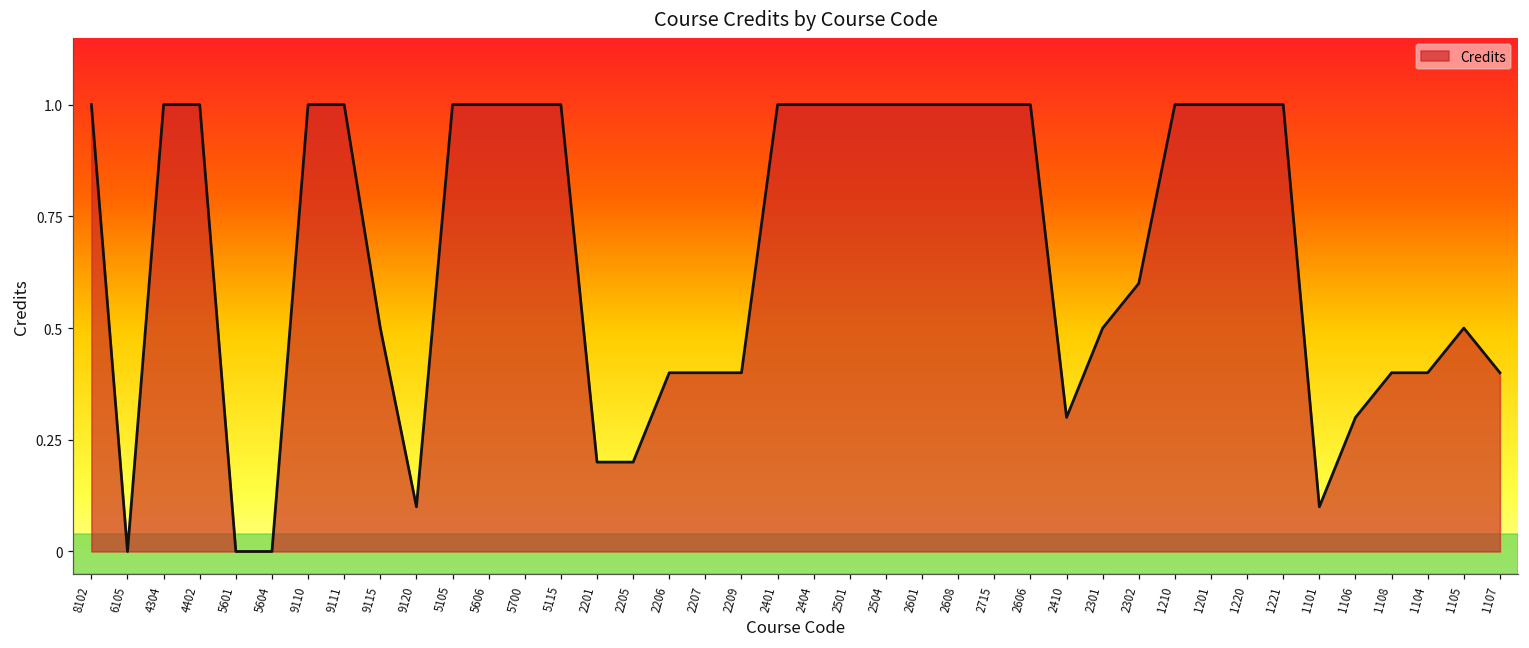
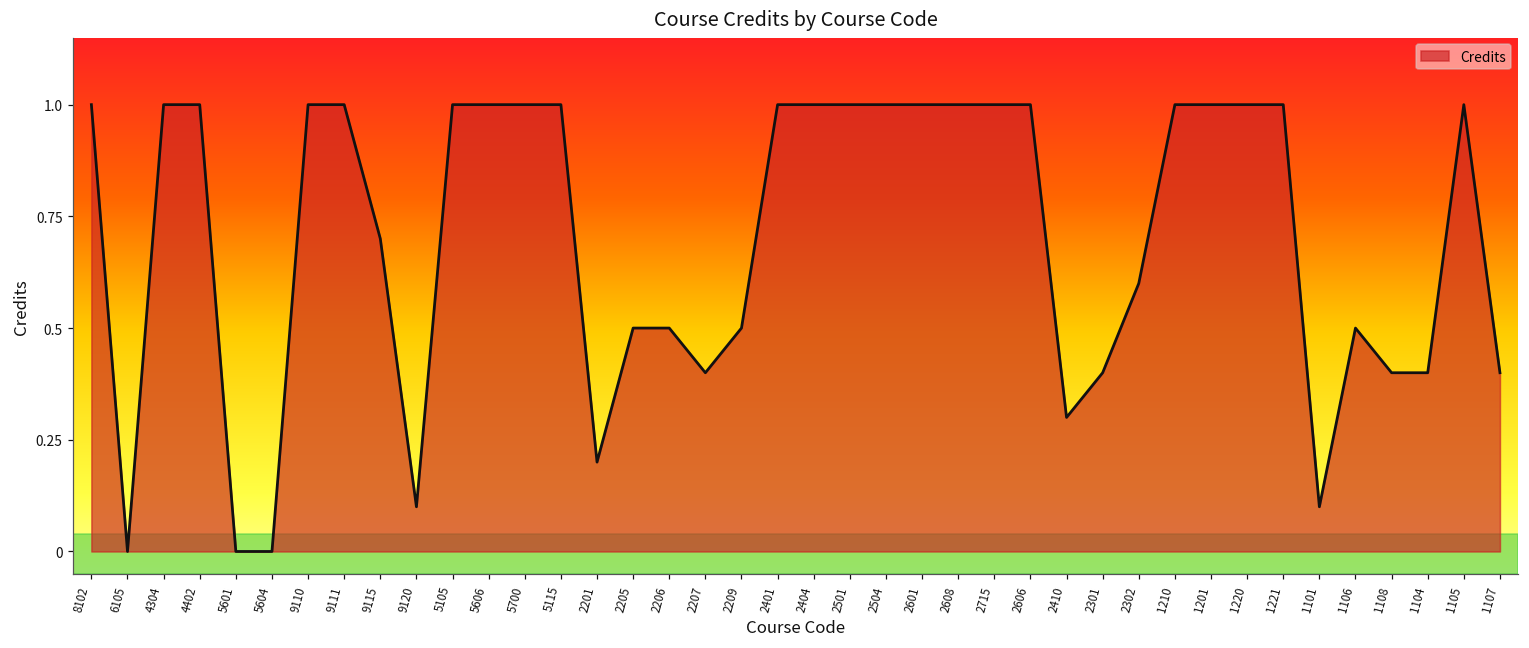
9115: 0.5 -> 0.7
2205: 0.2 -> 0.5
2206: 0.4 -> 0.5
2209: 0.4 -> 0.5
2301: 0.5 -> 0.4
1106: 0.3 -> 0.5
1105: 0.5 -> 1.0
